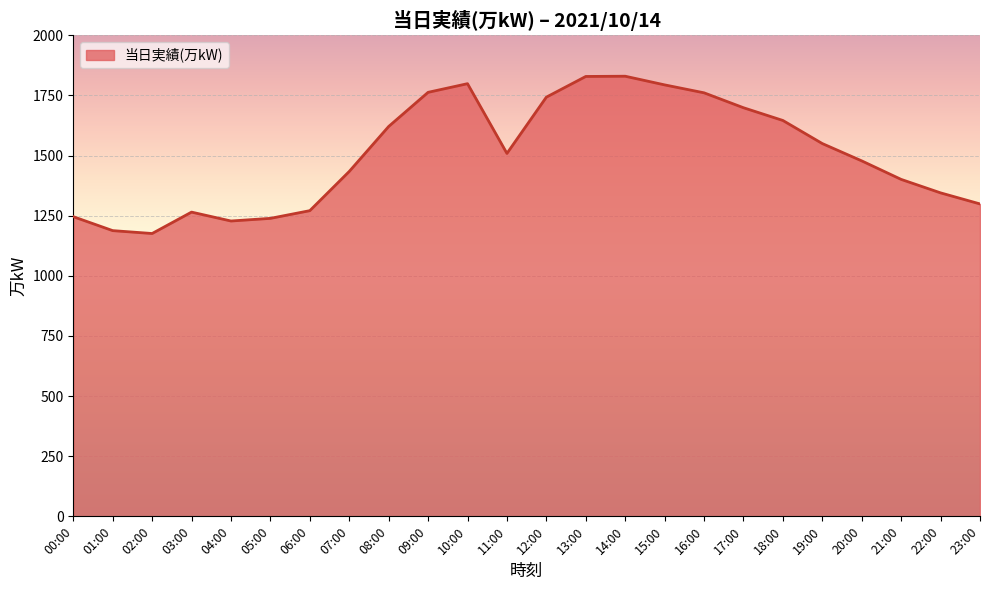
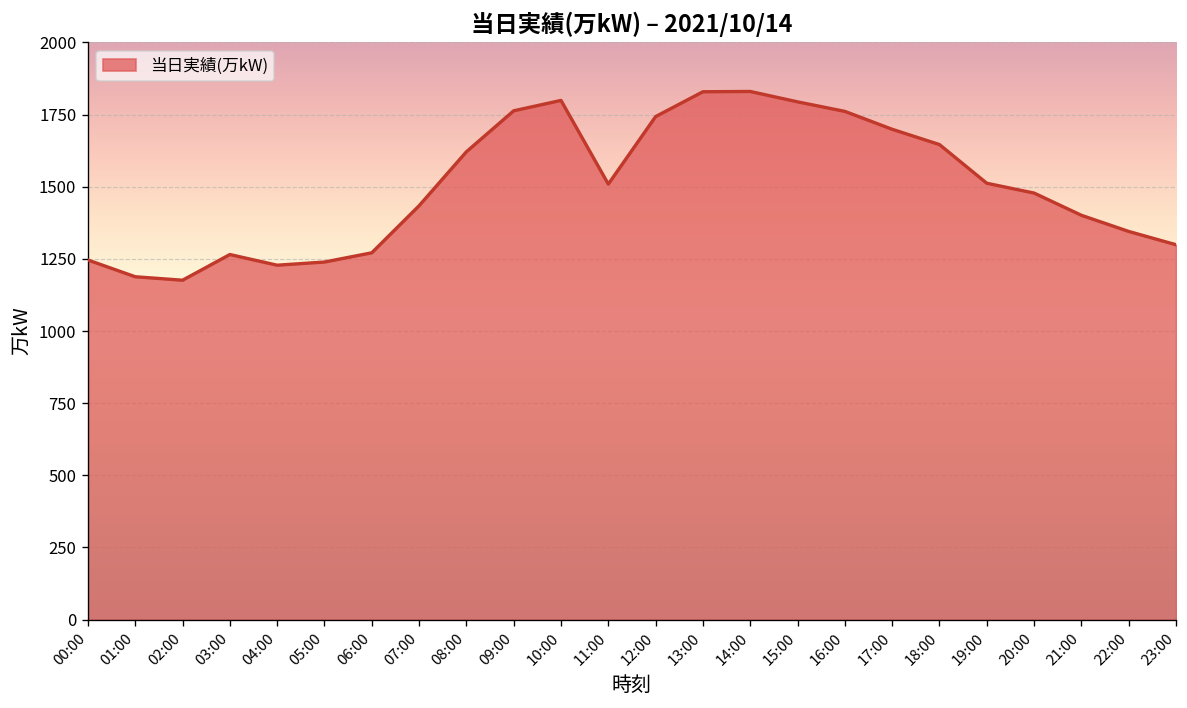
19:00: 1550 -> 1510
